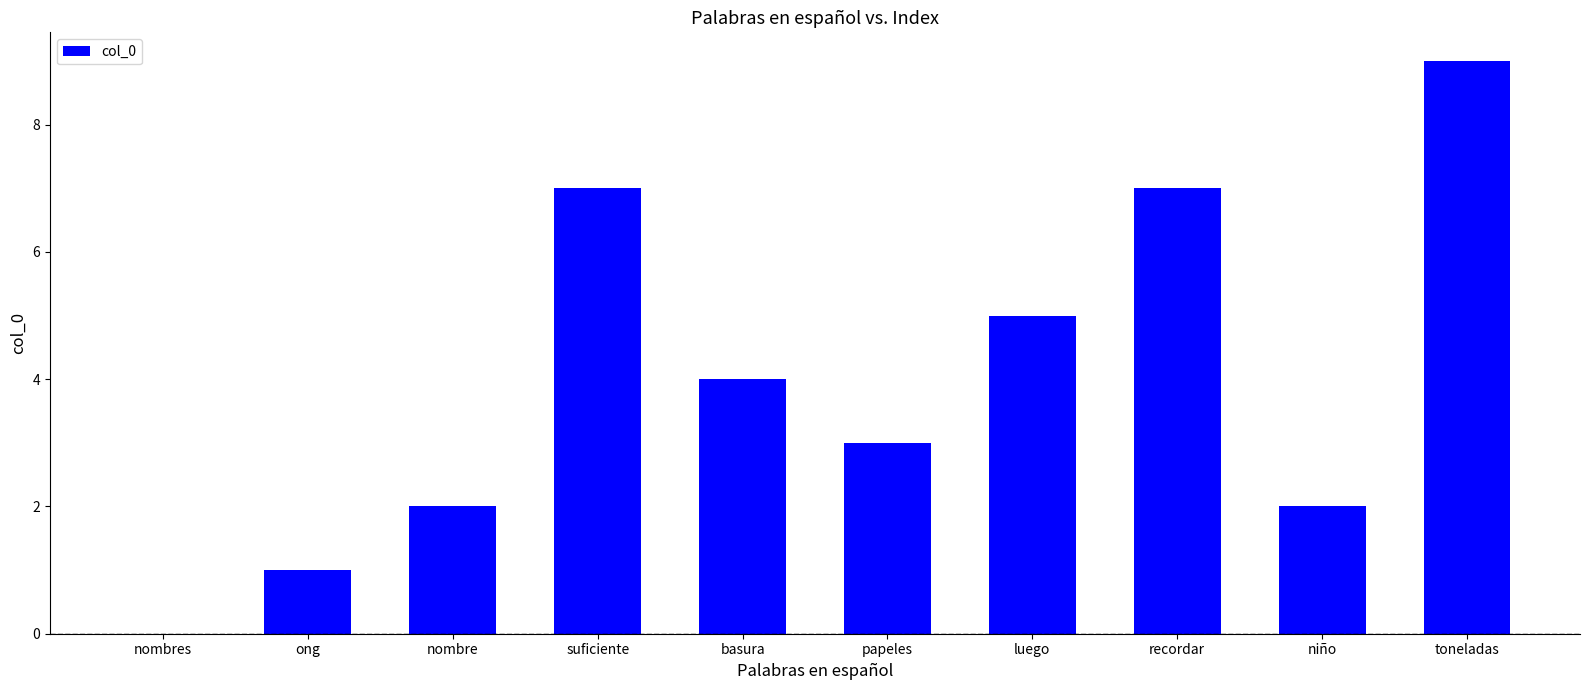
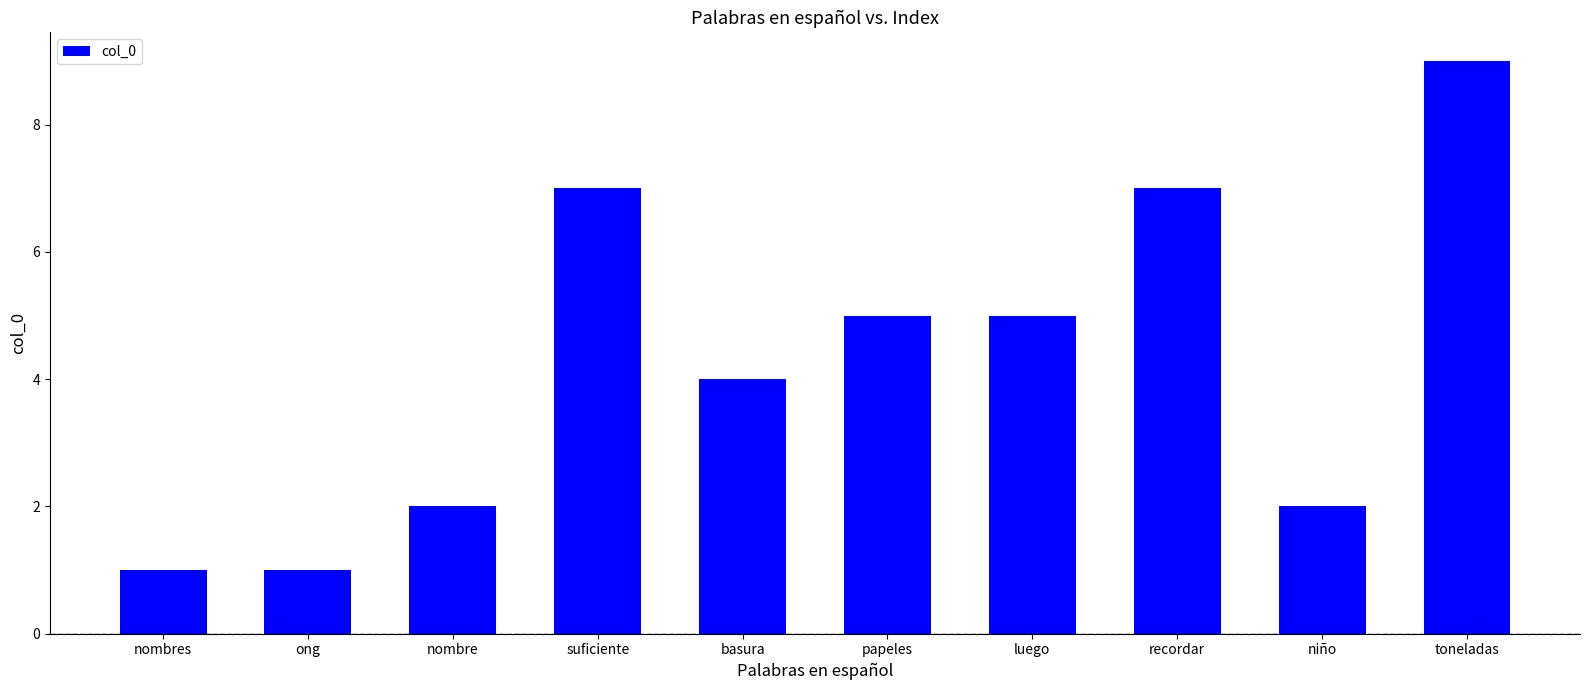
nombres: 0 -> 1
papeles: 3 -> 5
